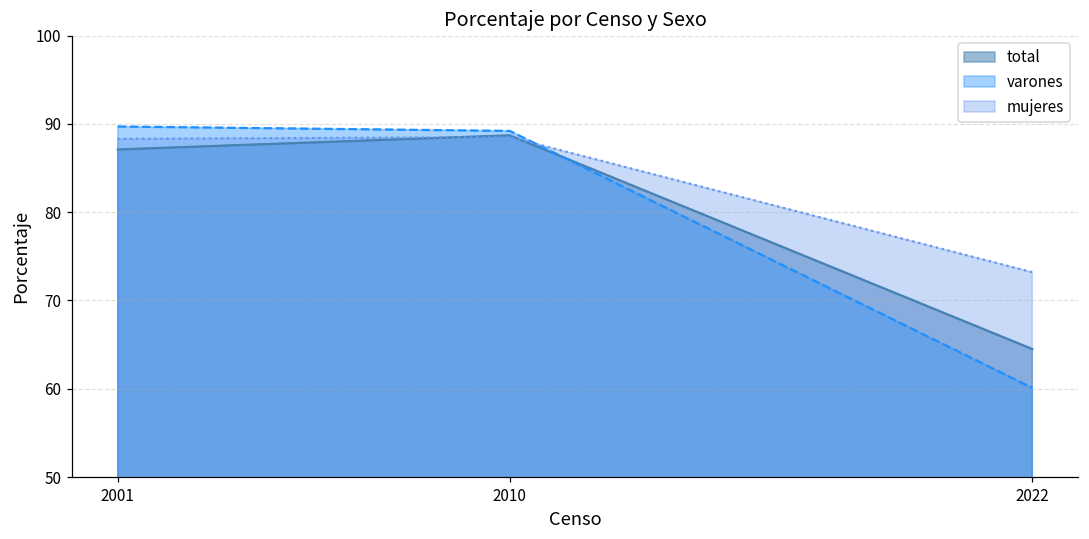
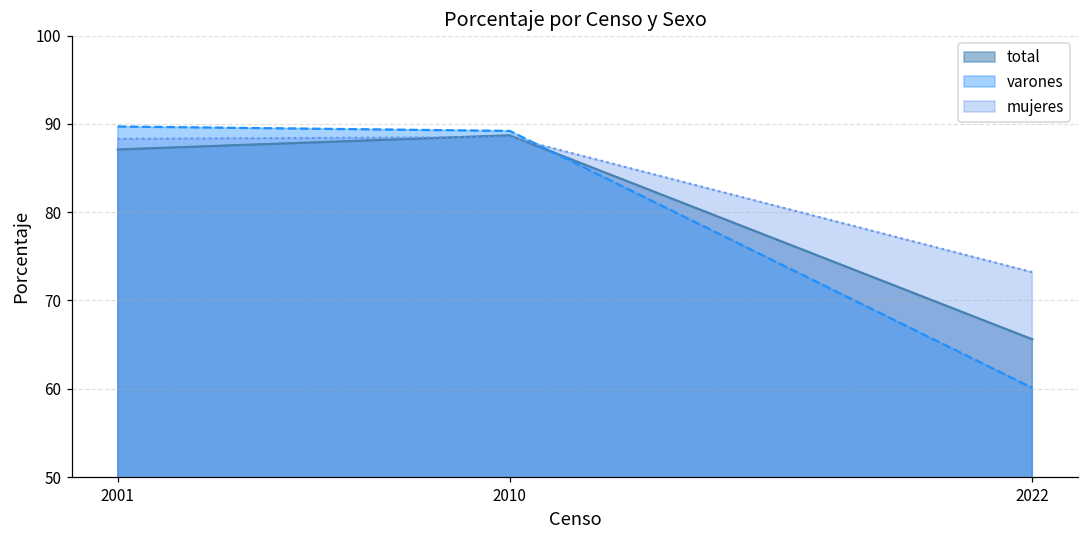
total, 2022: 65 -> 66
